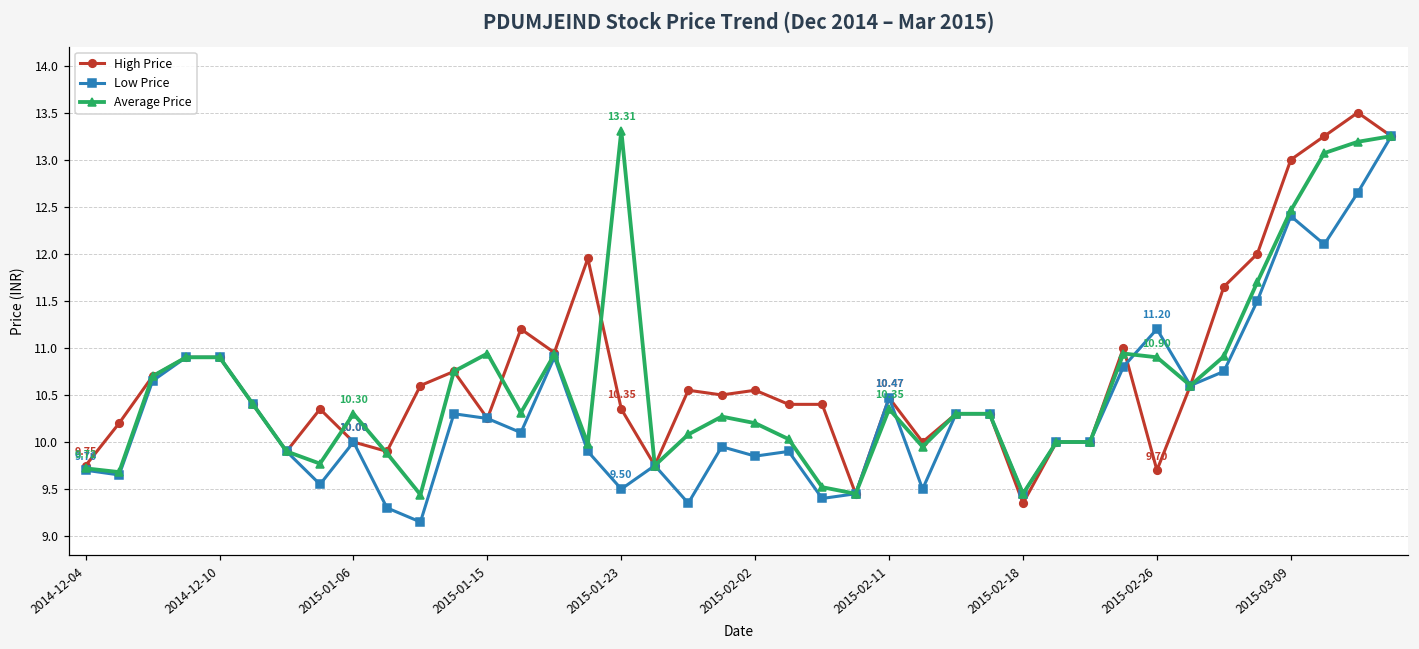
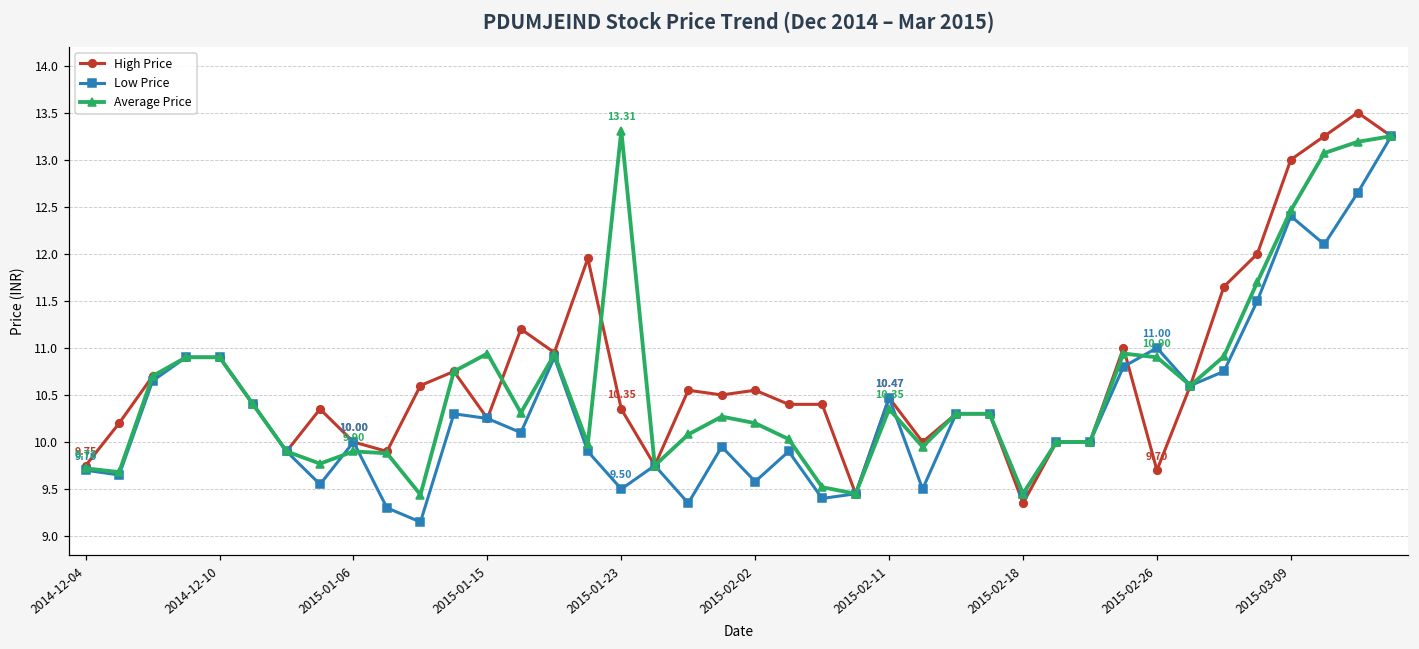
Average Price, 2015-01-06: 10.30 -> 9.90
Low Price, 2015-02-02: 9.9 -> 9.6
Low Price, 2015-02-26: 11.20 -> 11.00
